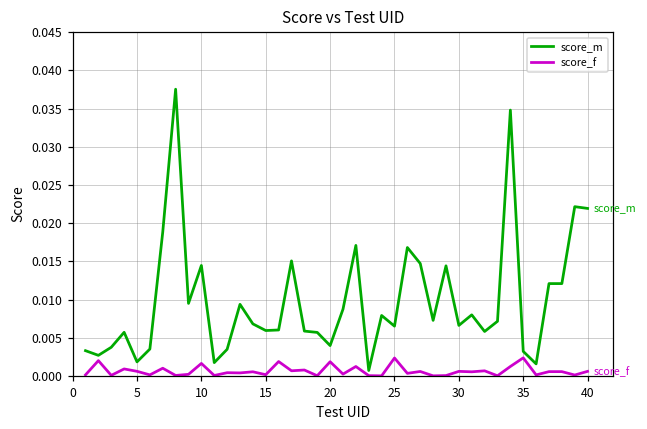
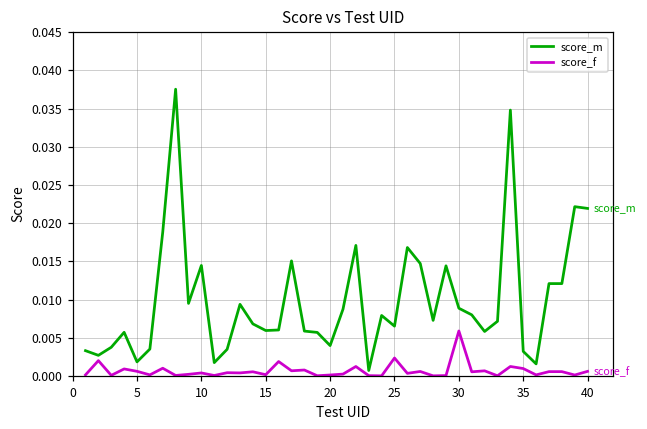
score_f, 10: 0.002 -> 0.000
score_f, 20: 0.002 -> 0.000
score_m, 30: 0.007 -> 0.009
score_f, 30: 0.001 -> 0.006
score_f, 35: 0.002 -> 0.001
